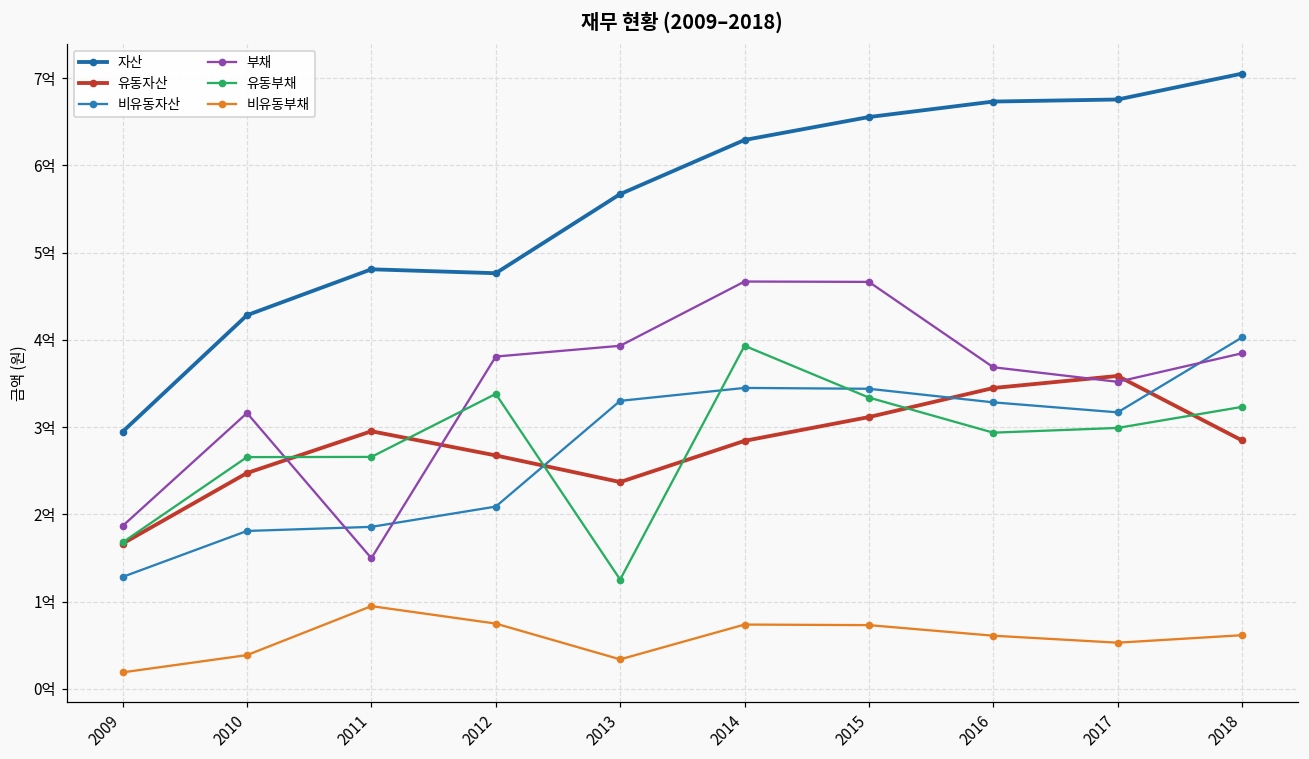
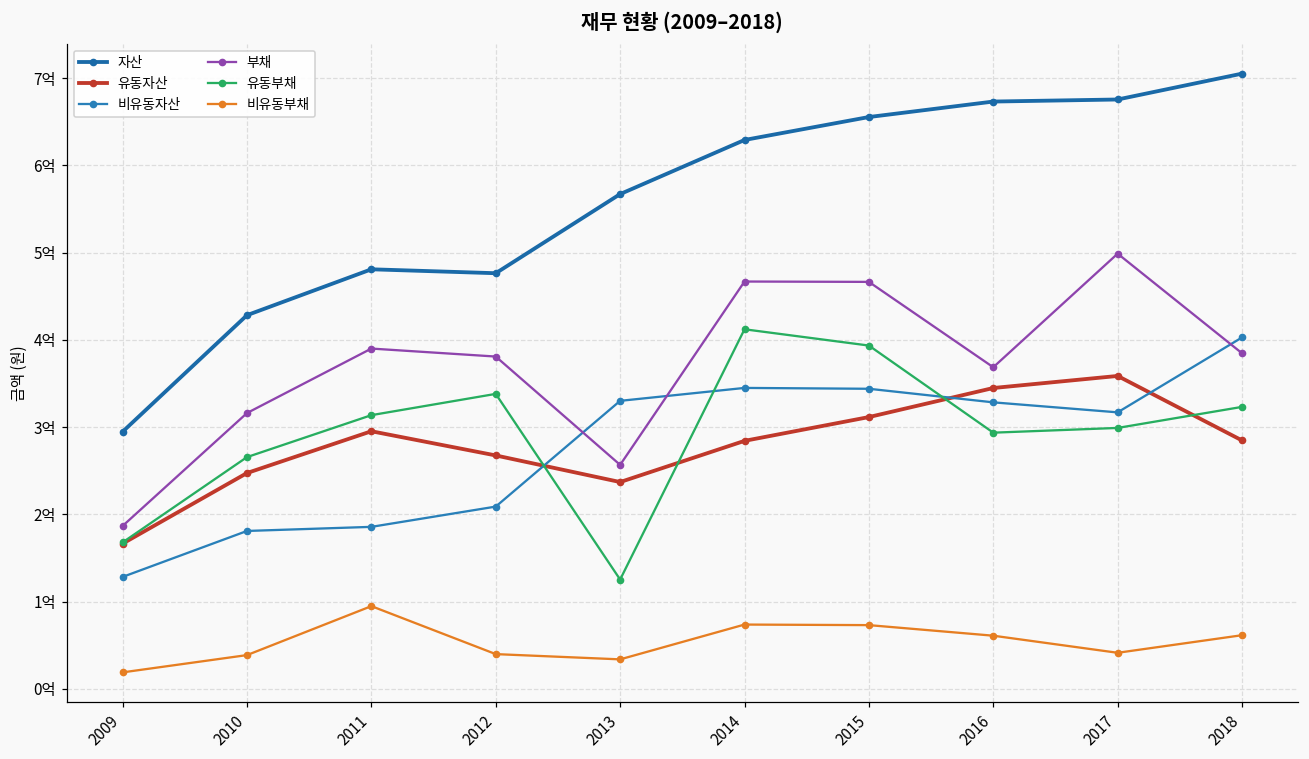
부채, 2011: 1.5억 -> 3.9억
유동부채, 2011: 2.7억 -> 3.1억
비유동부채, 2012: 0.7억 -> 0.4억
부채, 2013: 3.9억 -> 2.6억
유동부채, 2014: 3.9억 -> 4.1억
유동부채, 2015: 3.3억 -> 3.9억
부채, 2017: 3.5억 -> 5.0억
비유동부채, 2017: 0.5억 -> 0.4억
